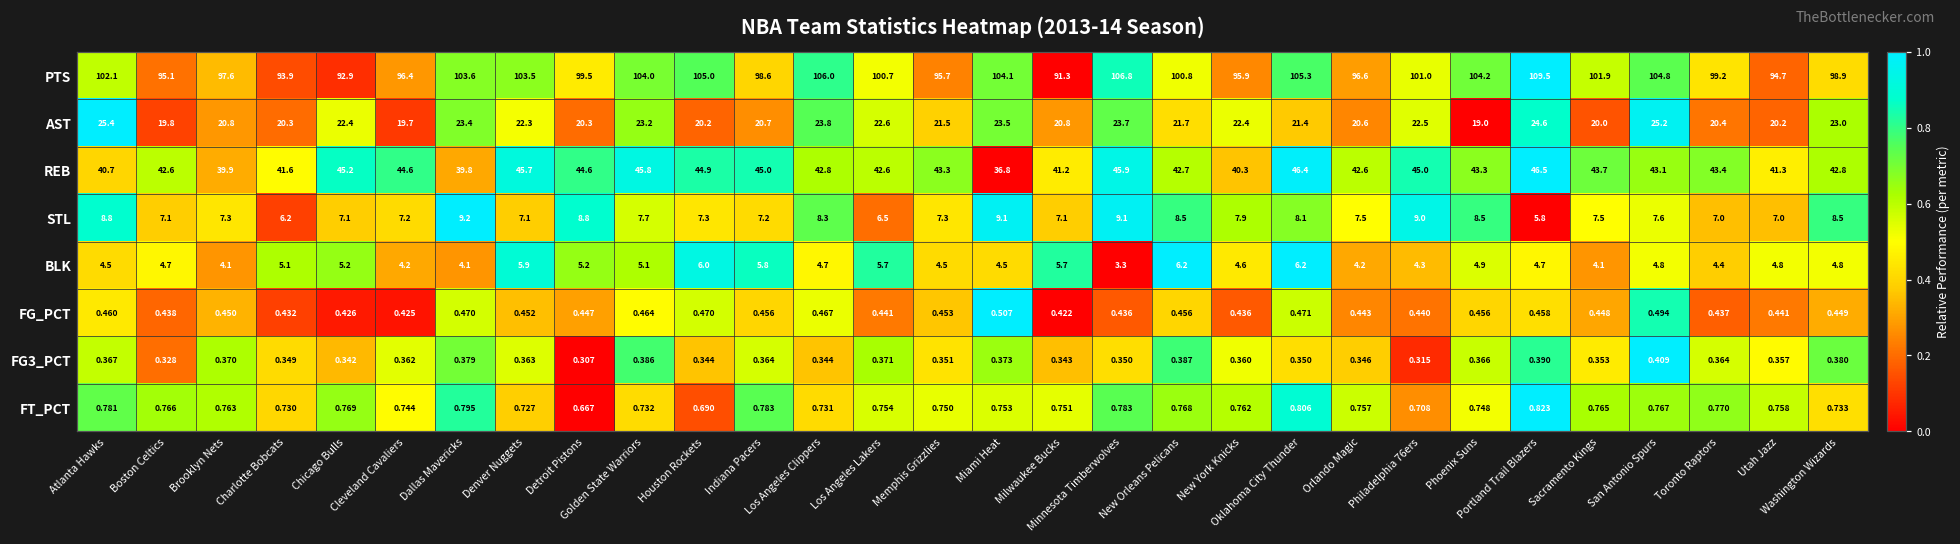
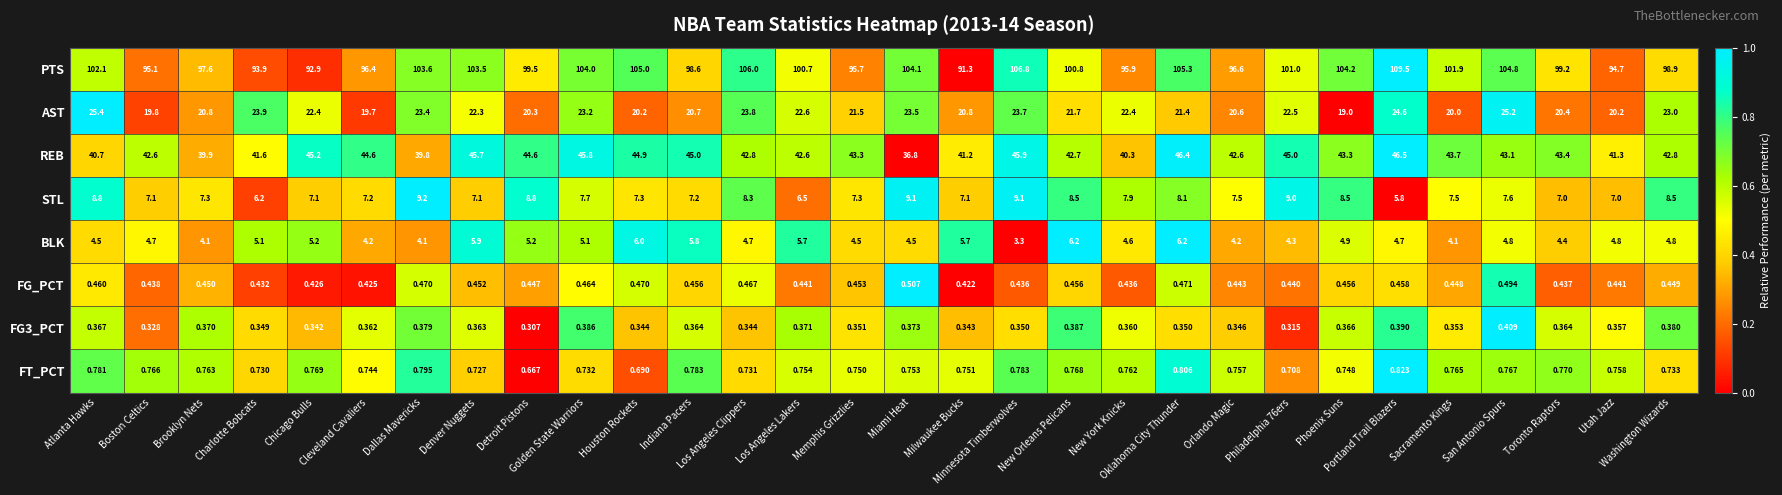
AST, Charlotte Bobcats: 20.3 -> 23.9
